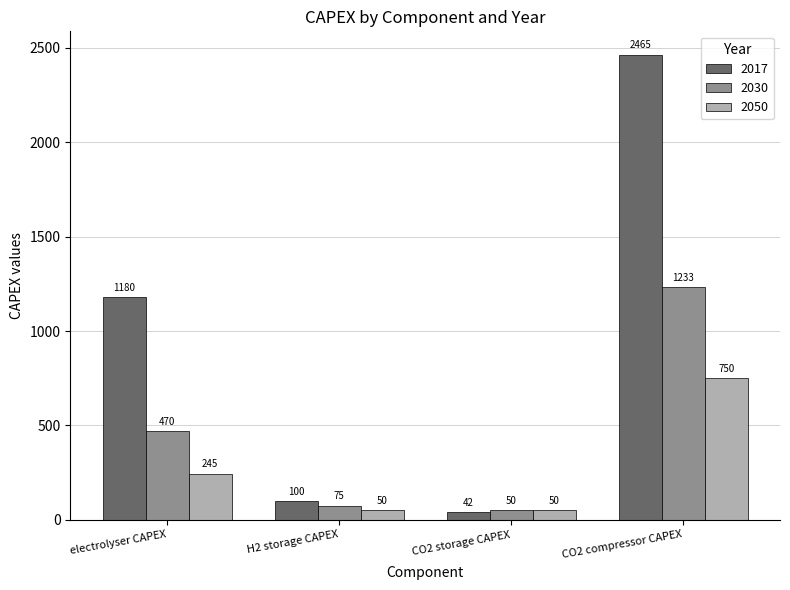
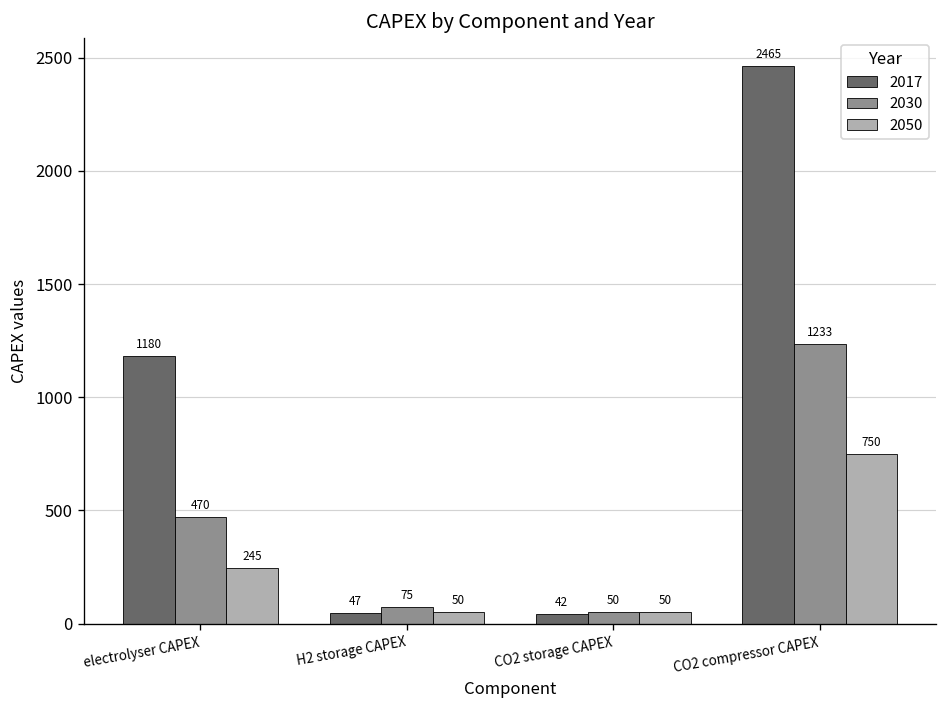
2017, H2 storage CAPEX: 100 -> 47
